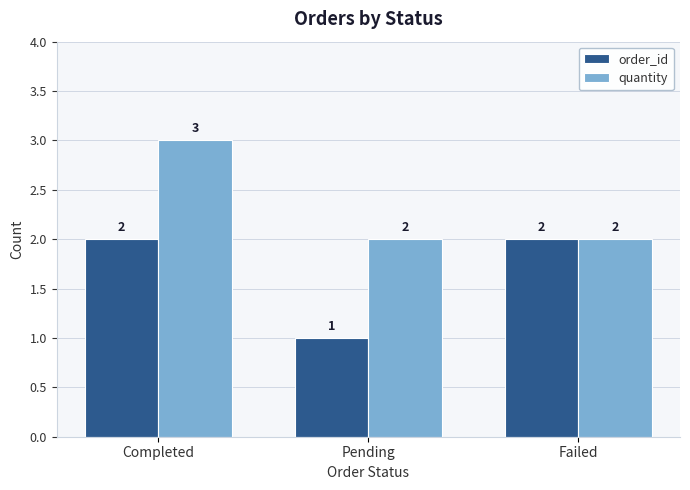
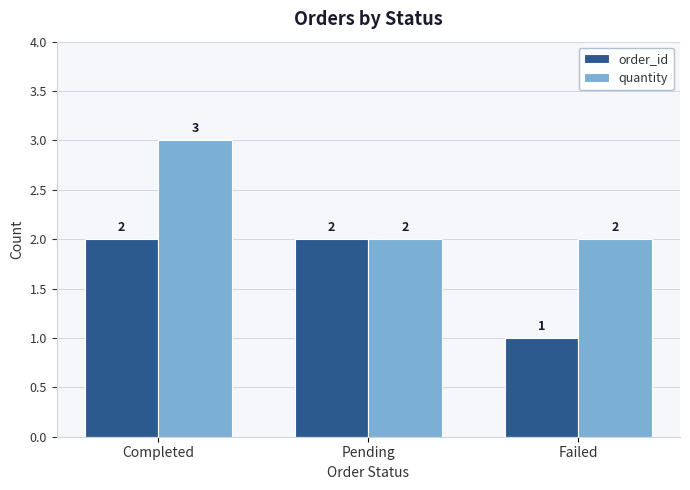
order_id, Pending: 1 -> 2
order_id, Failed: 2 -> 1
